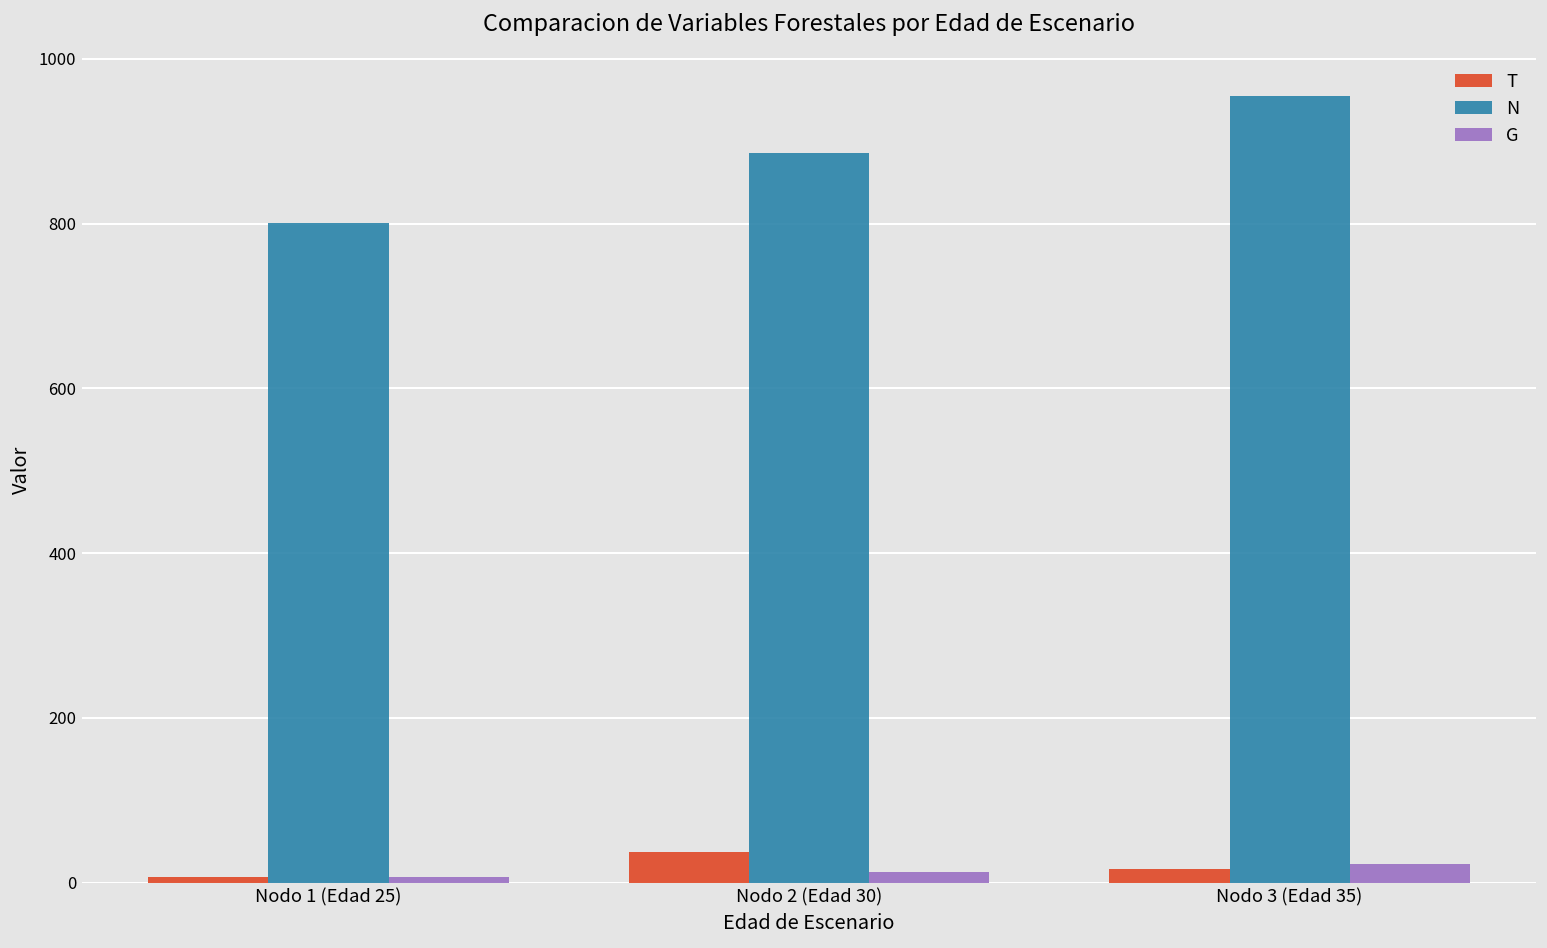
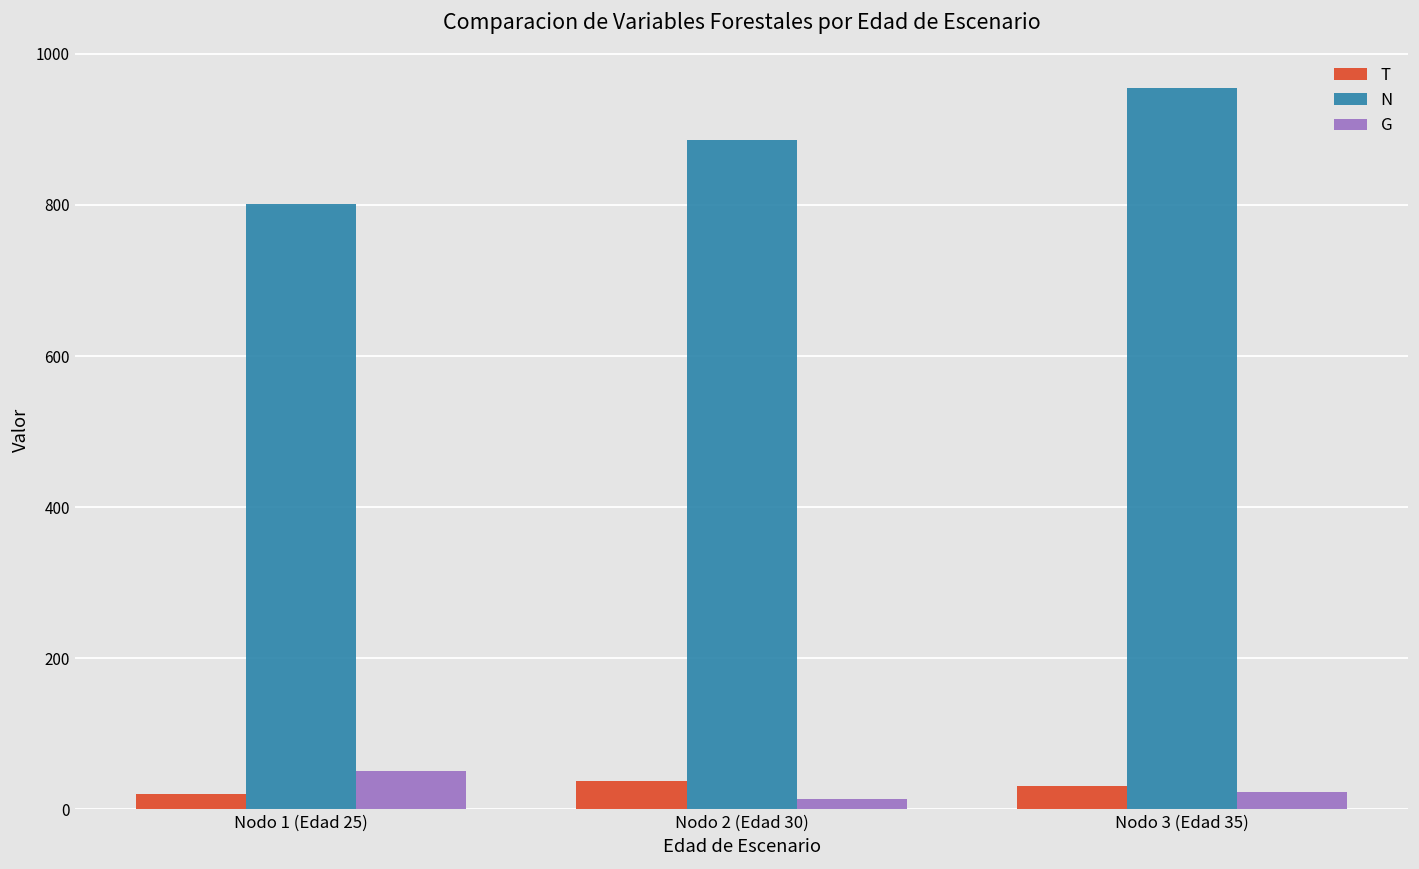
T, Nodo 1 (Edad 25): 10 -> 20
G, Nodo 1 (Edad 25): 10 -> 50
T, Nodo 3 (Edad 35): 20 -> 30
